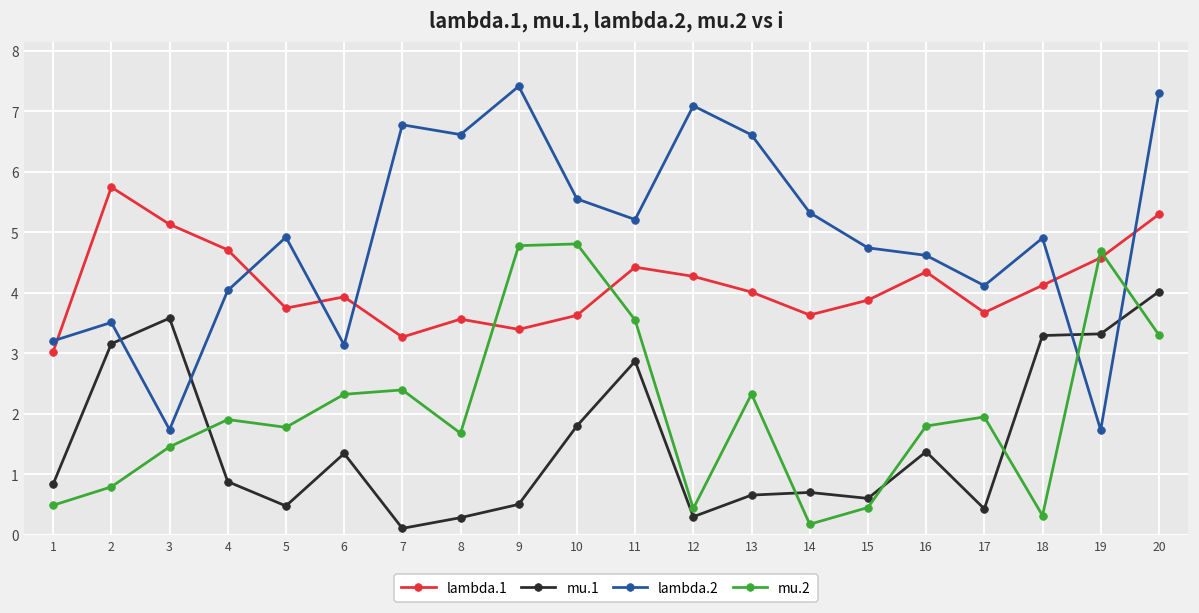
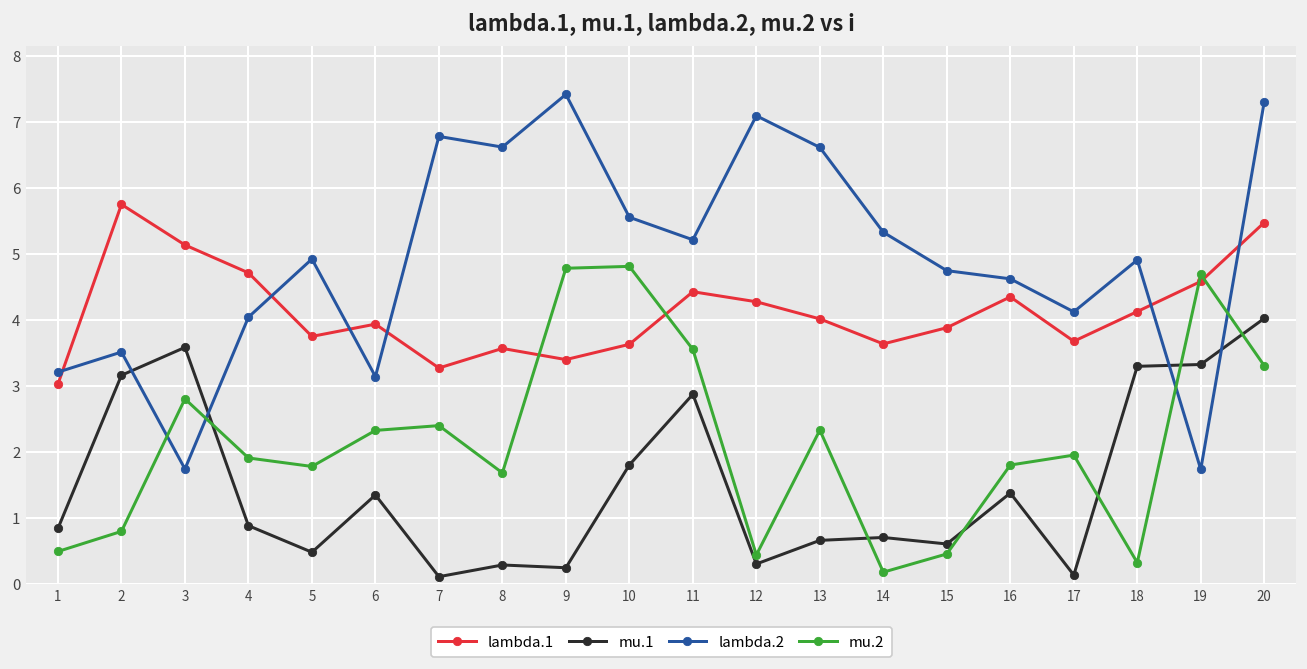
mu.2, 3: 1.5 -> 2.8
mu.1, 9: 0.5 -> 0.2
mu.1, 17: 0.4 -> 0.1
lambda.1, 20: 5.3 -> 5.5
